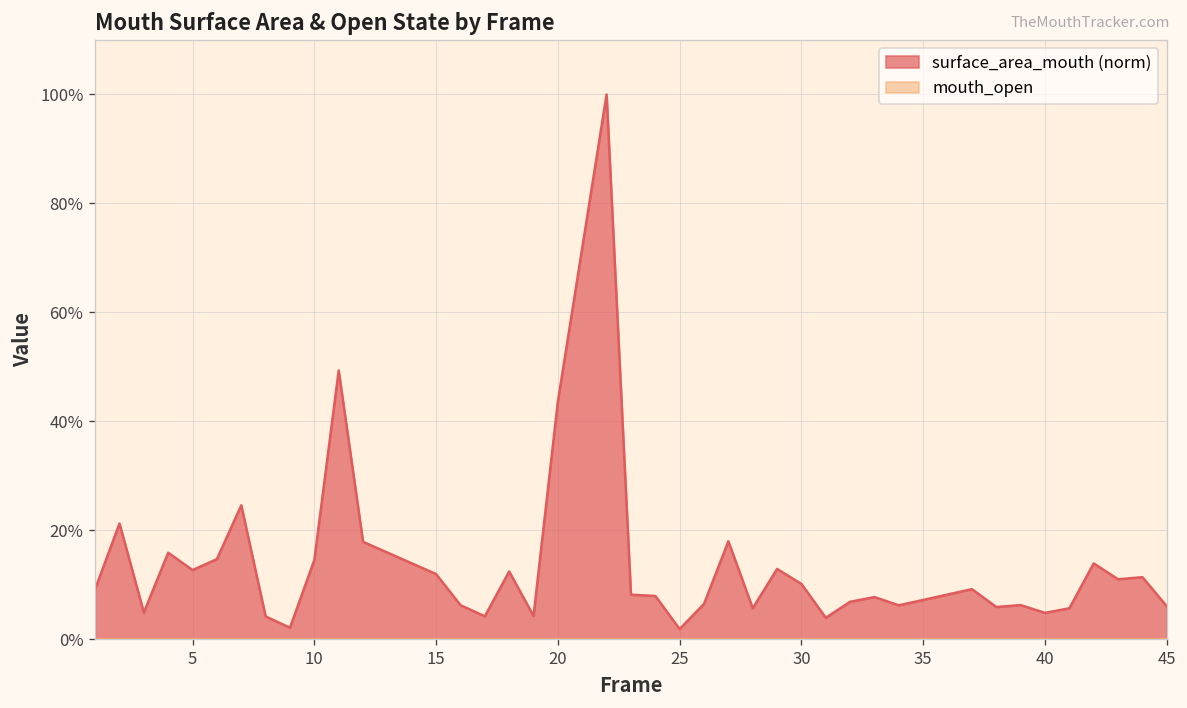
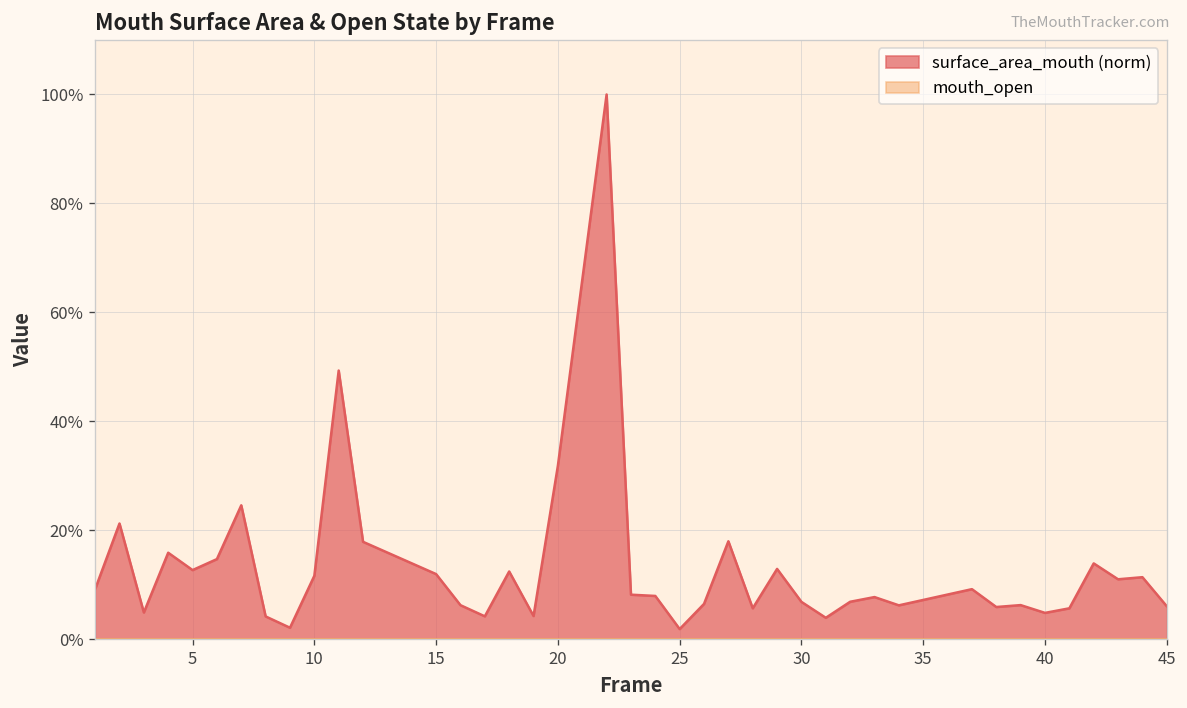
surface_area_mouth (norm), 10: 15% -> 12%
surface_area_mouth (norm), 20: 44% -> 32%
surface_area_mouth (norm), 30: 10% -> 7%
